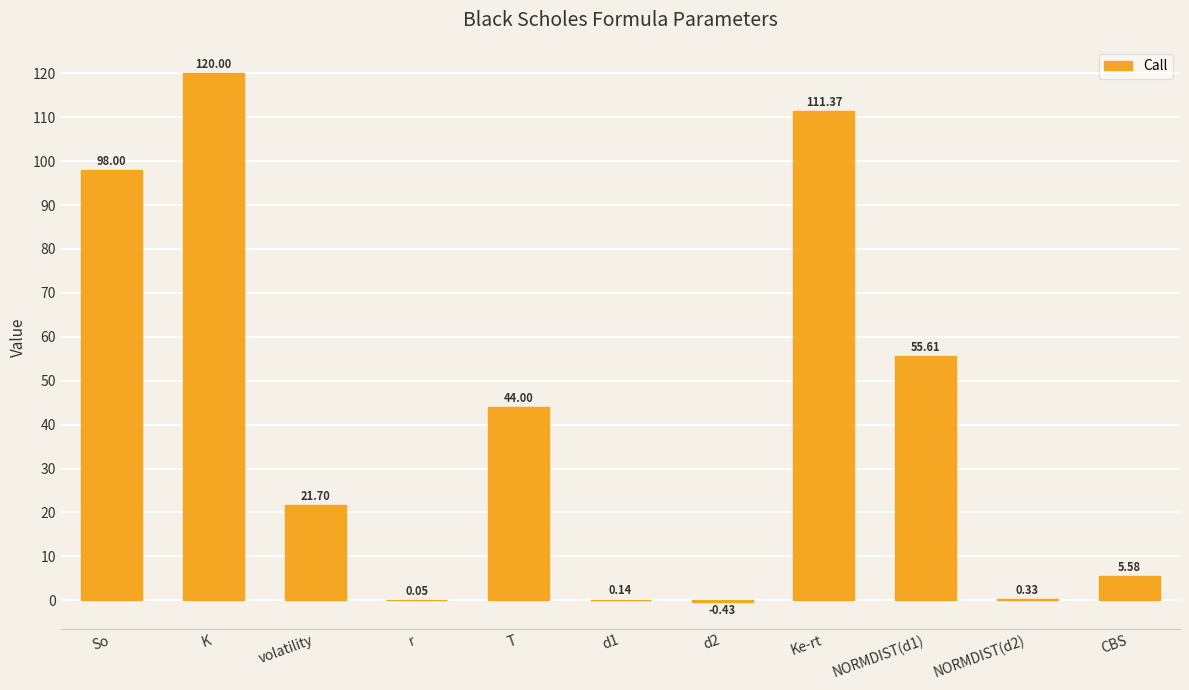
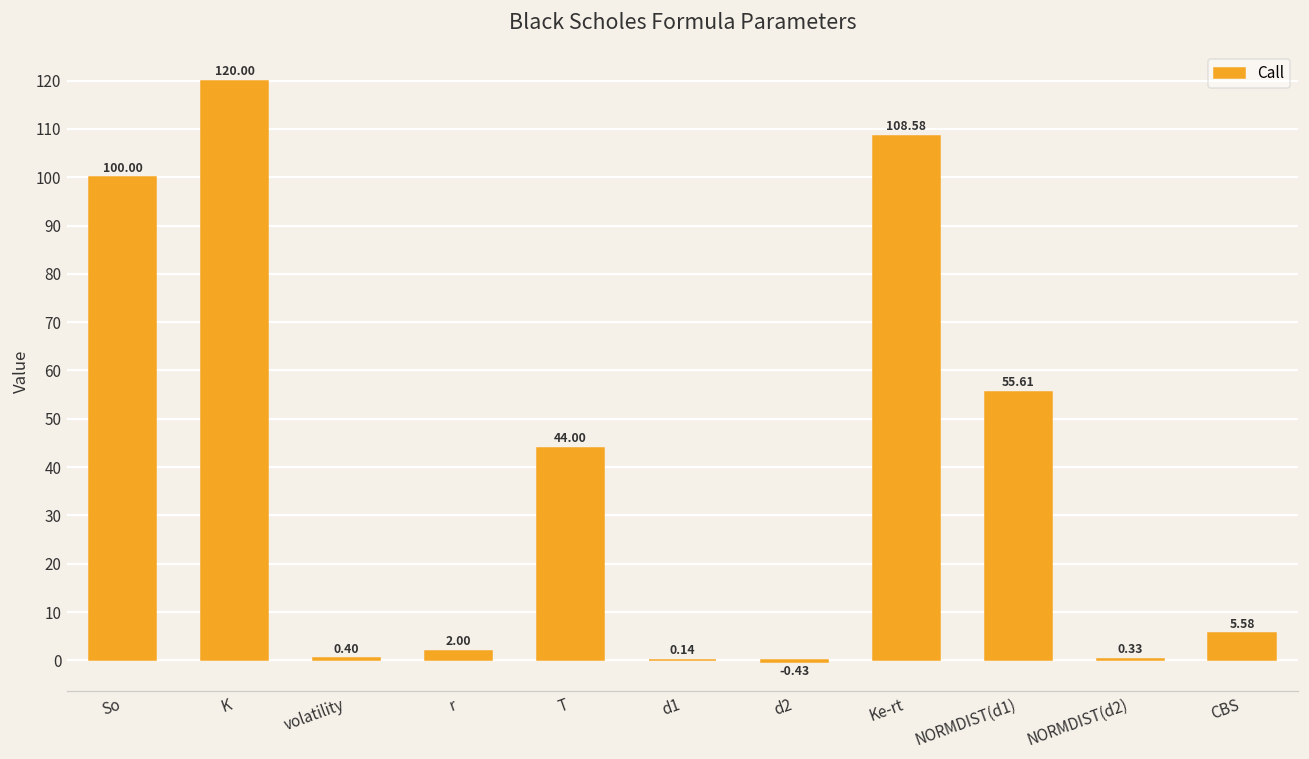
So: 98.00 -> 100.00
volatility: 21.70 -> 0.40
r: 0.05 -> 2.00
Ke-rt: 111.37 -> 108.58
